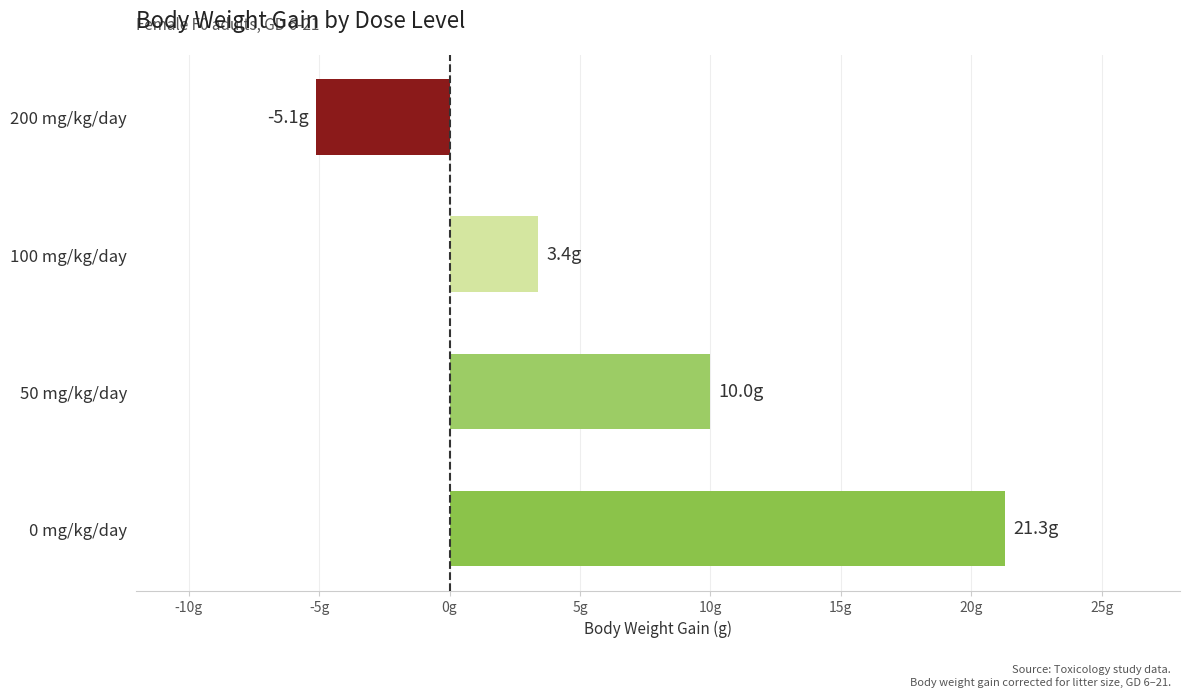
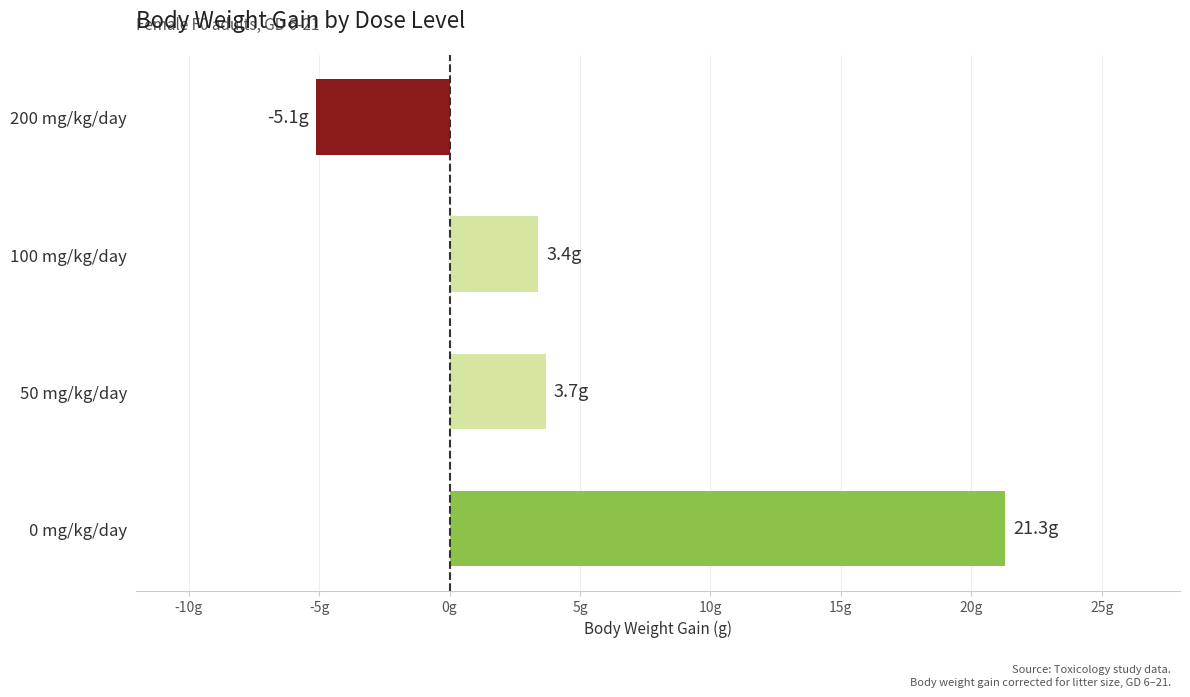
50 mg/kg/day: 10.0g -> 3.7g
